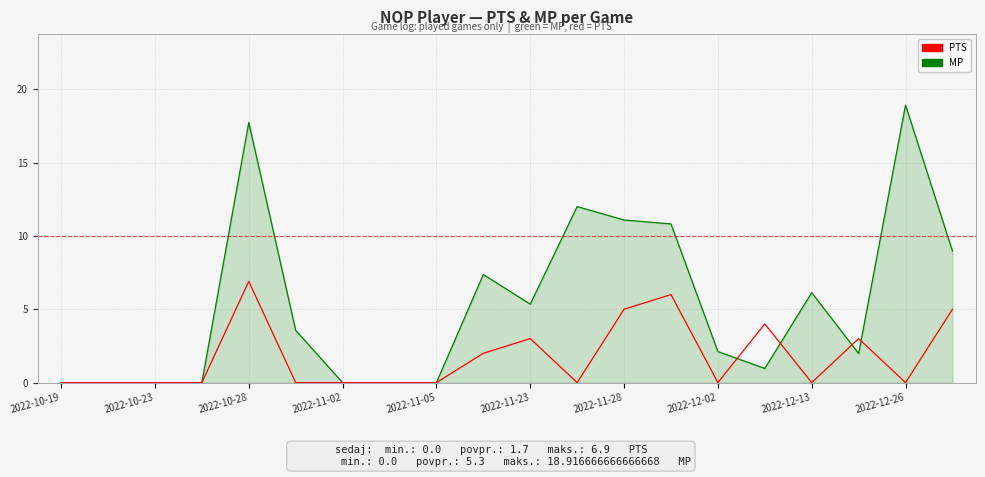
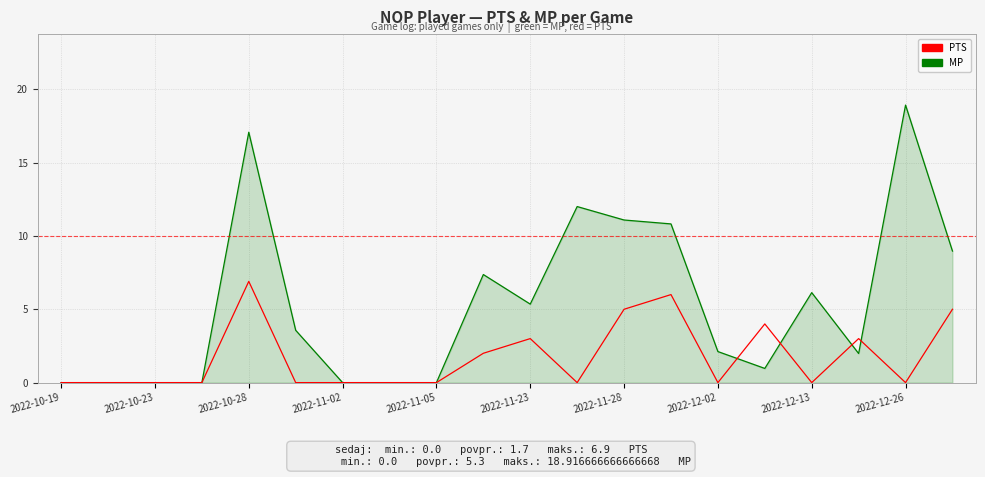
MP, 2022-10-28: 17.7 -> 17.1
